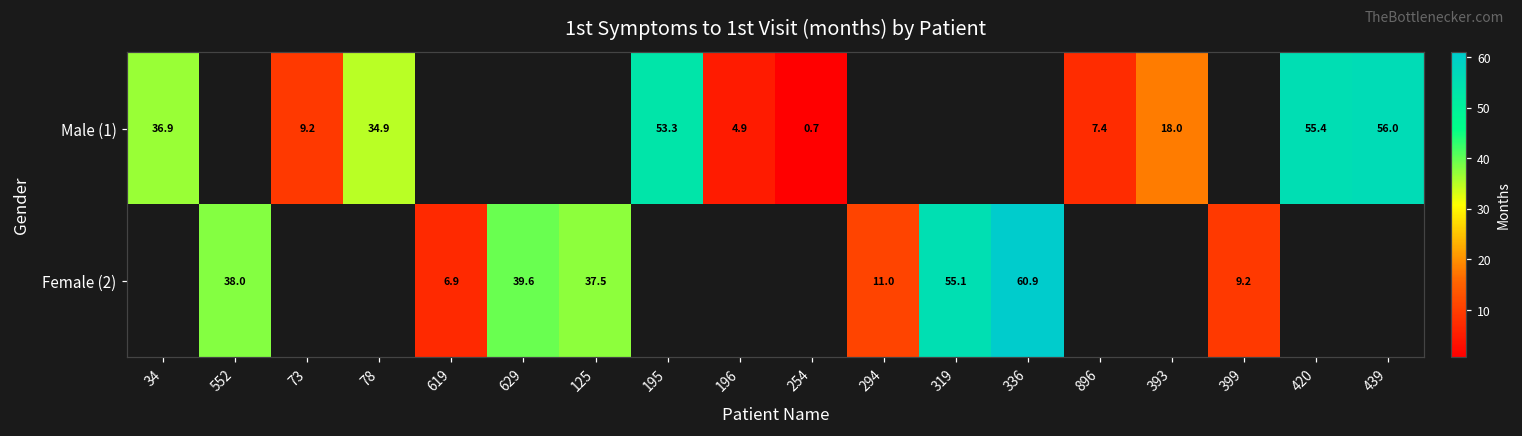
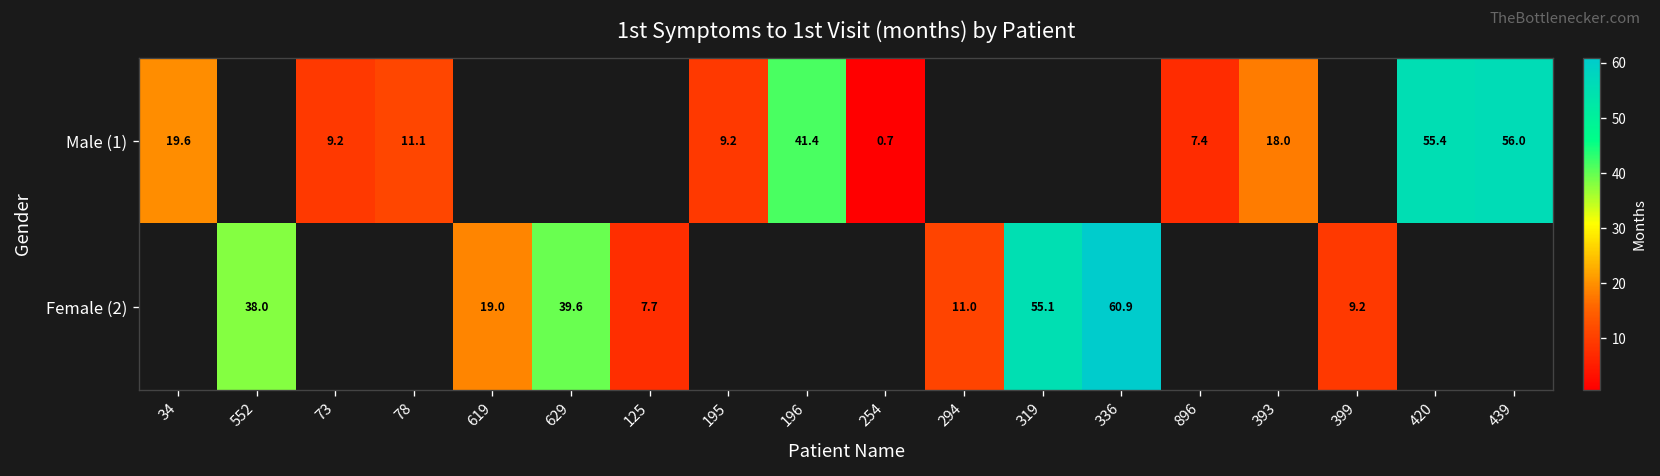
Male (1), 34: 36.9 -> 19.6
Male (1), 78: 34.9 -> 11.1
Male (1), 195: 53.3 -> 9.2
Male (1), 196: 4.9 -> 41.4
Female (2), 619: 6.9 -> 19.0
Female (2), 125: 37.5 -> 7.7
